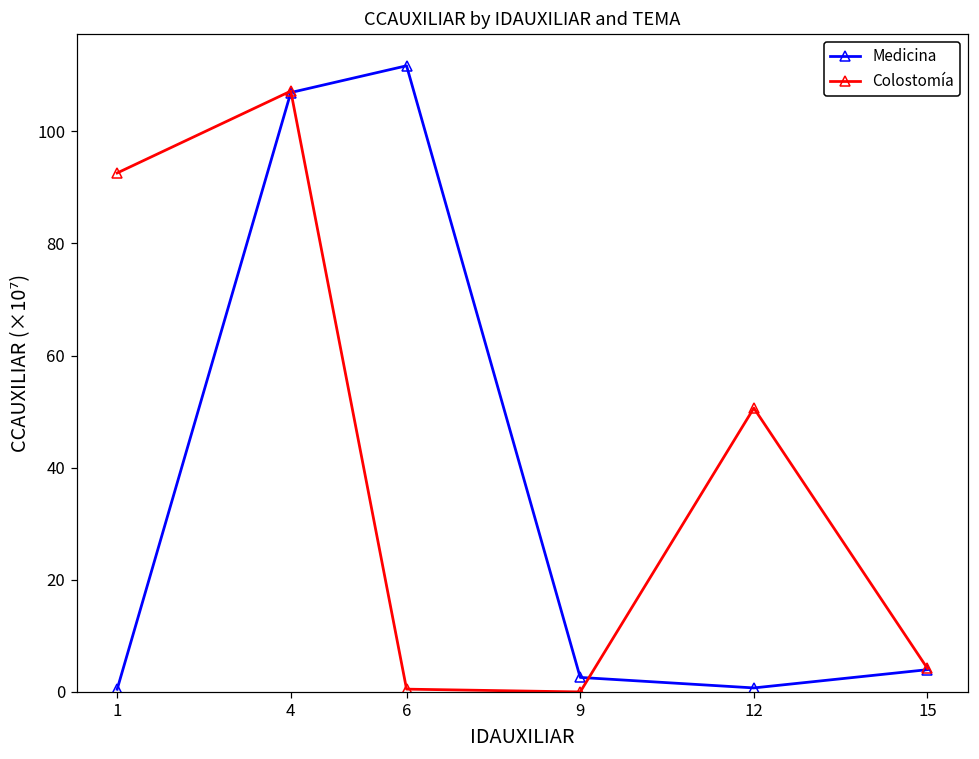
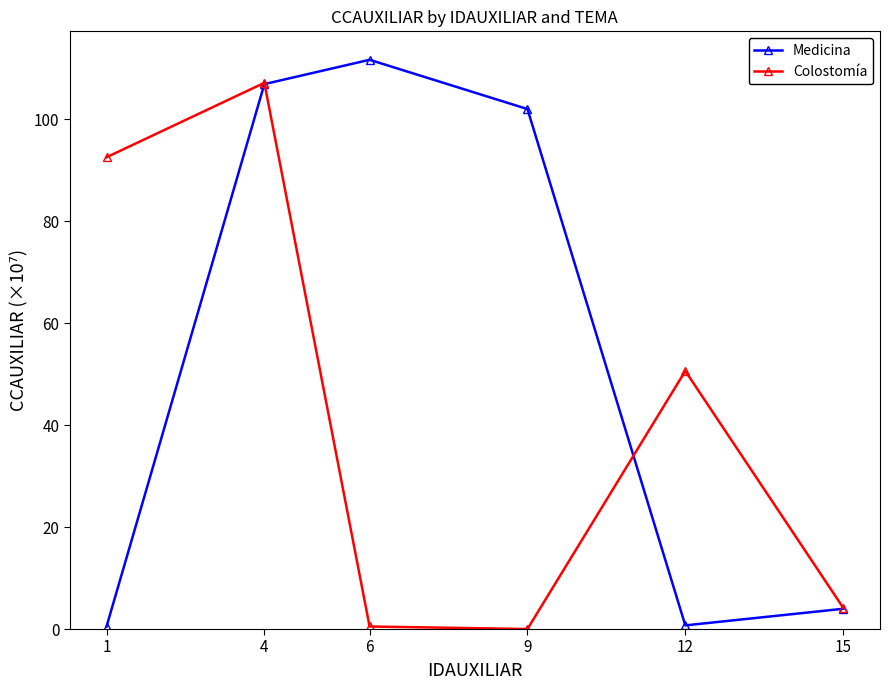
Medicina, 9: 3 -> 102
